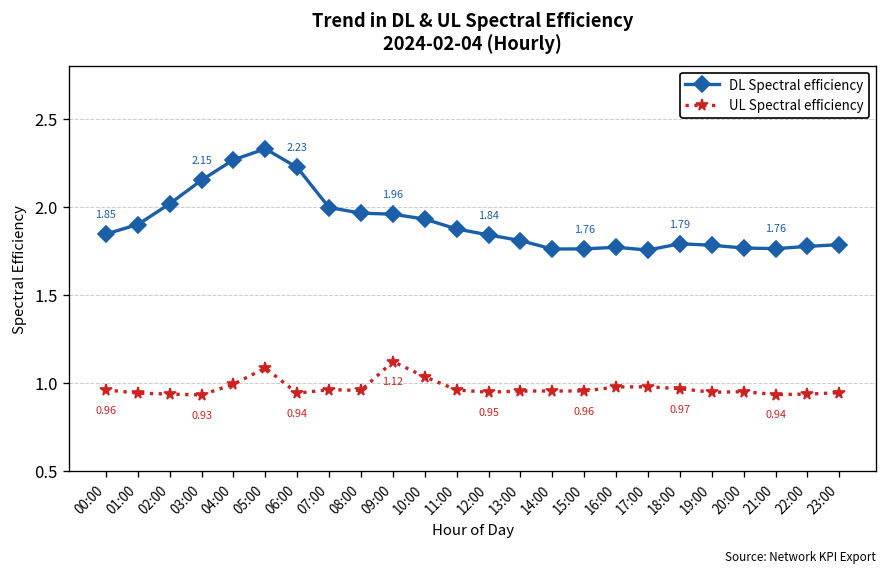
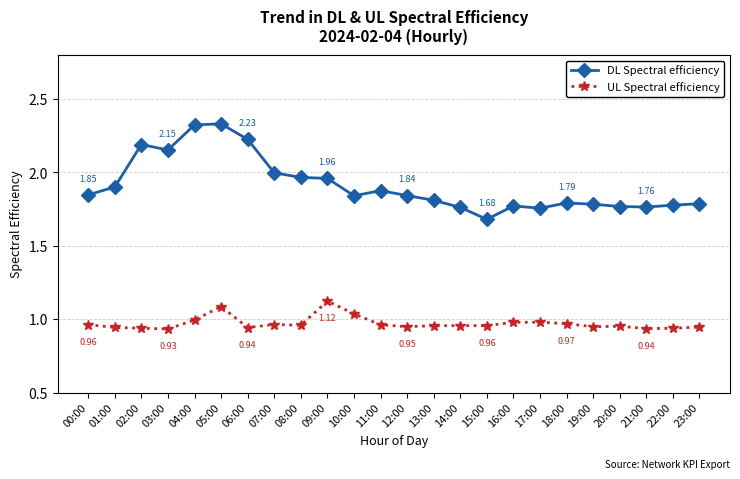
DL Spectral efficiency, 02:00: 2.02 -> 2.19
DL Spectral efficiency, 04:00: 2.27 -> 2.32
DL Spectral efficiency, 10:00: 1.93 -> 1.84
DL Spectral efficiency, 15:00: 1.76 -> 1.68
